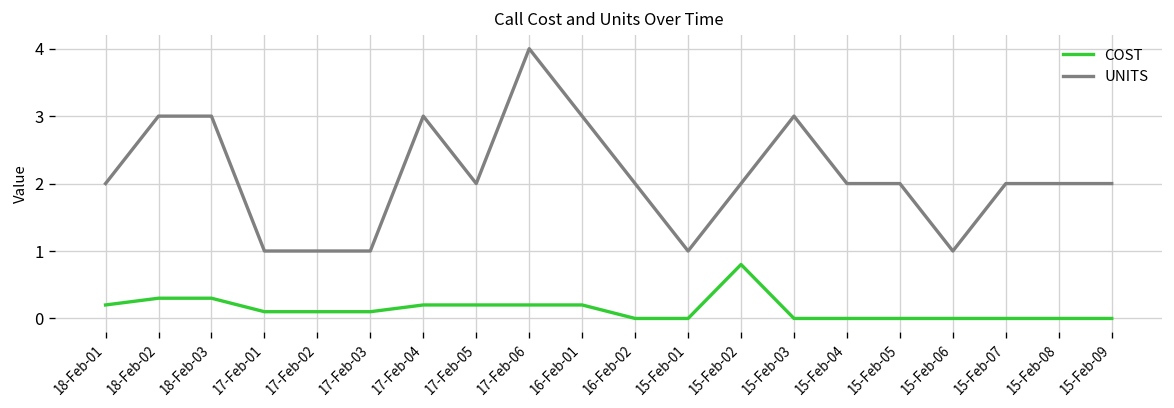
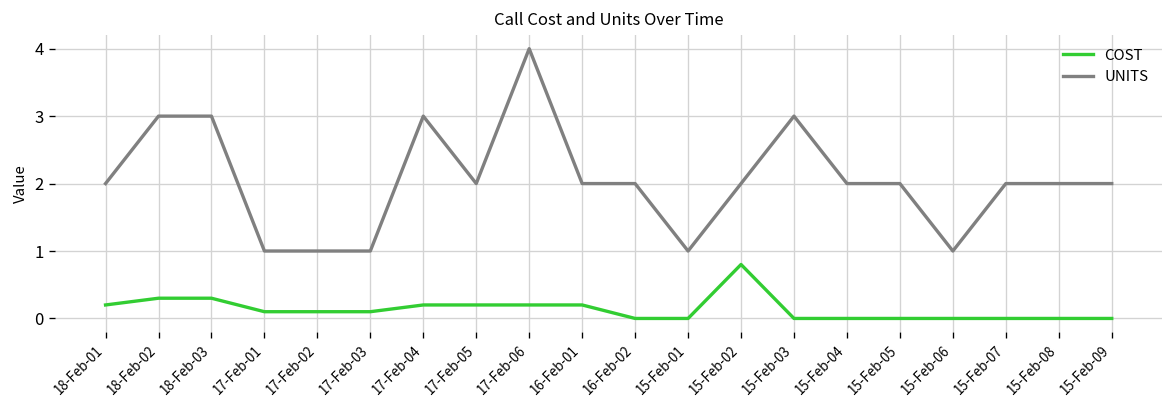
UNITS, 16-Feb-01: 3 -> 2
